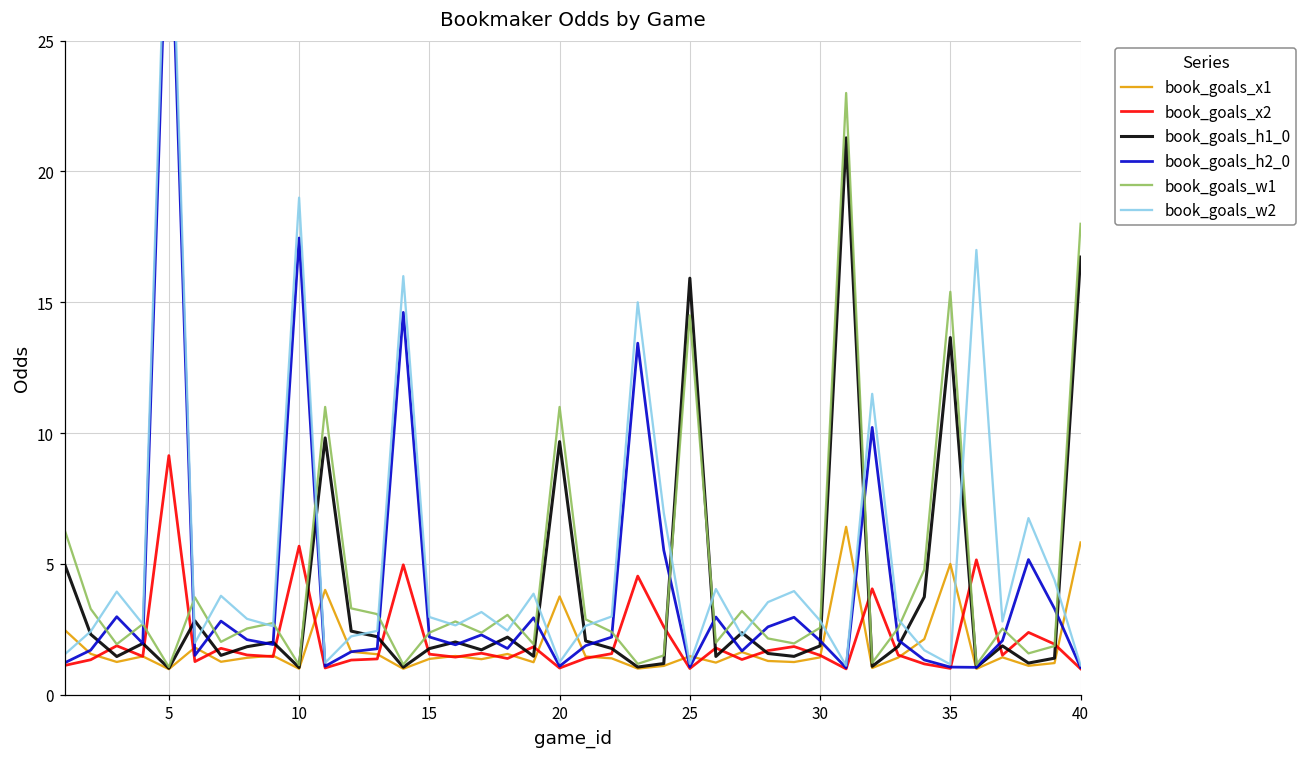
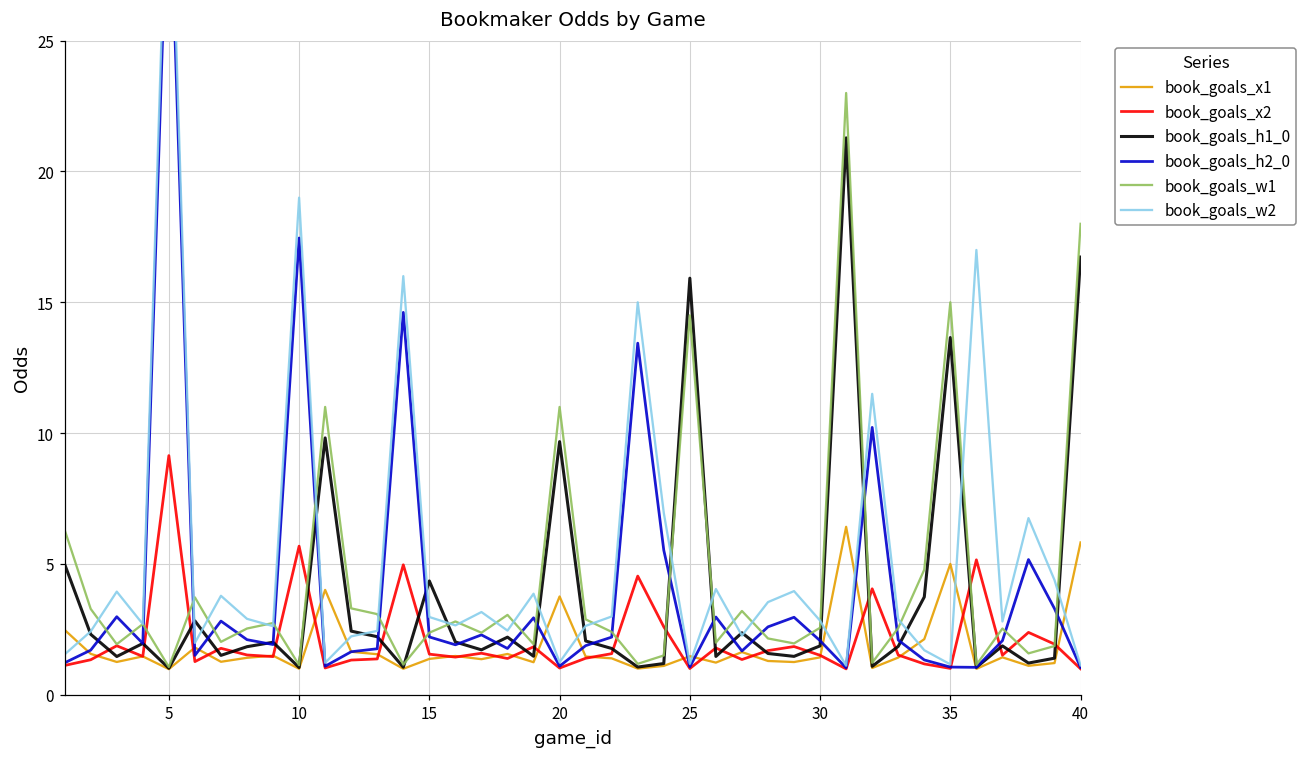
book_goals_h1_0, 15: 1.8 -> 4.3
book_goals_w1, 35: 15.4 -> 15.0
